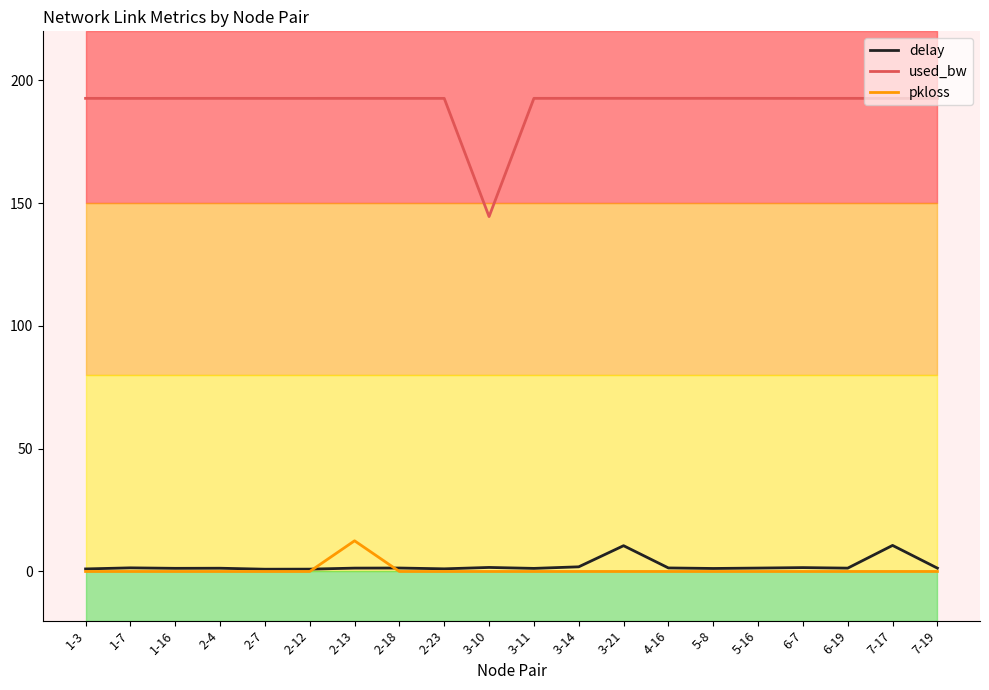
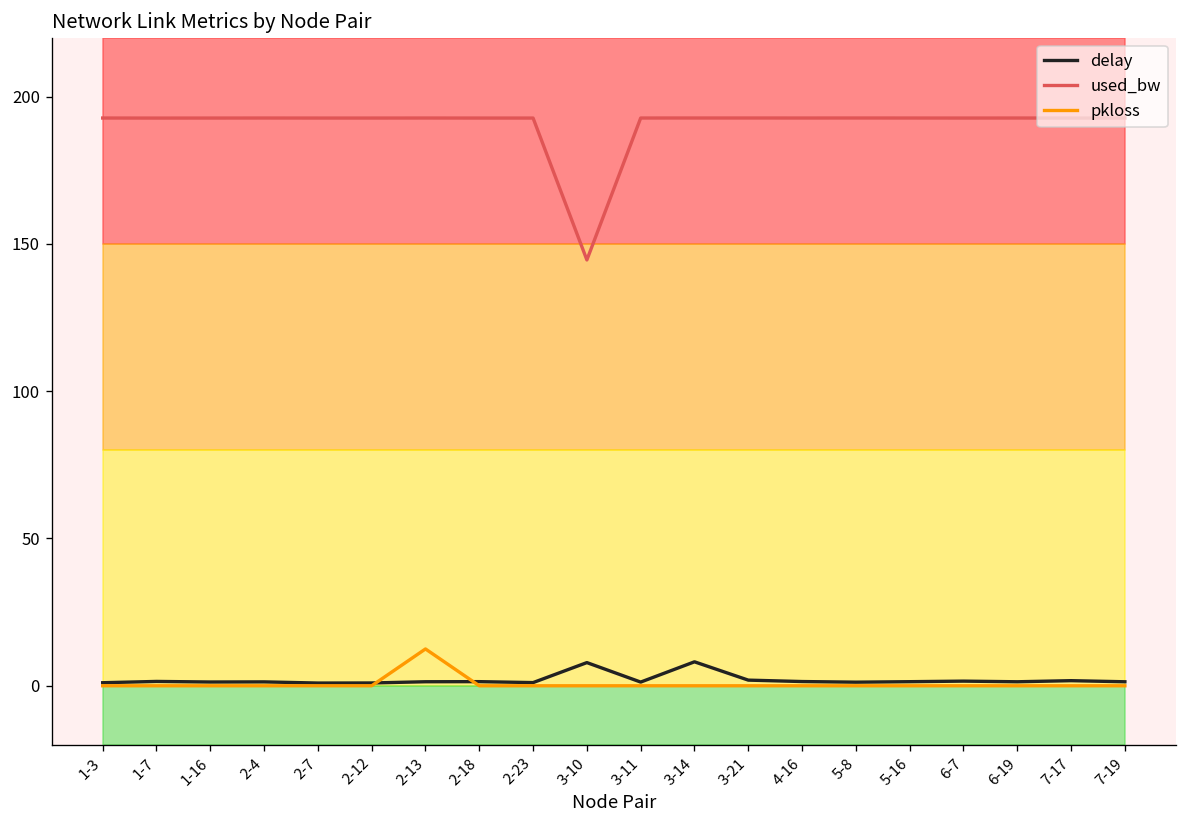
delay, 3-10: 2 -> 8
delay, 3-14: 2 -> 8
delay, 3-21: 11 -> 2
delay, 7-17: 11 -> 2
